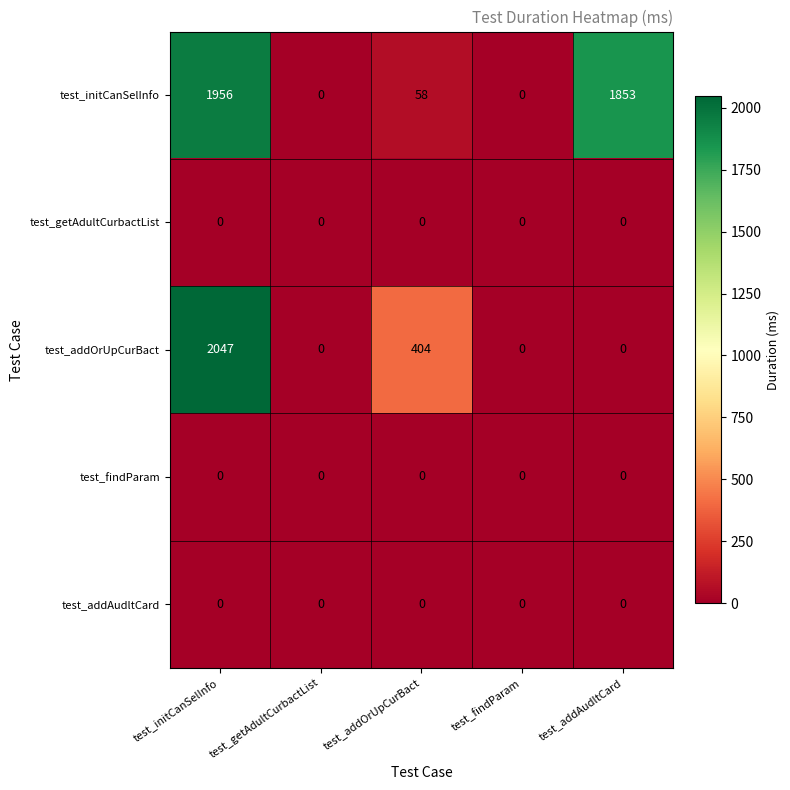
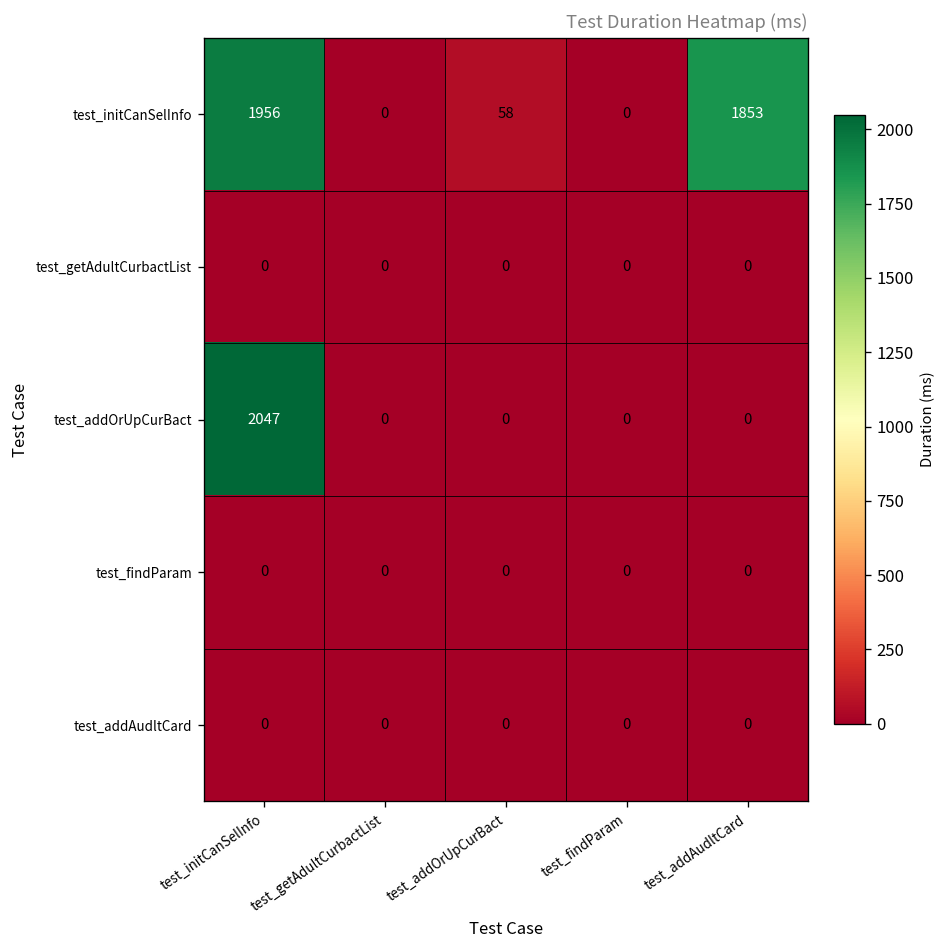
test_addOrUpCurBact, test_addOrUpCurBact: 404 -> 0
